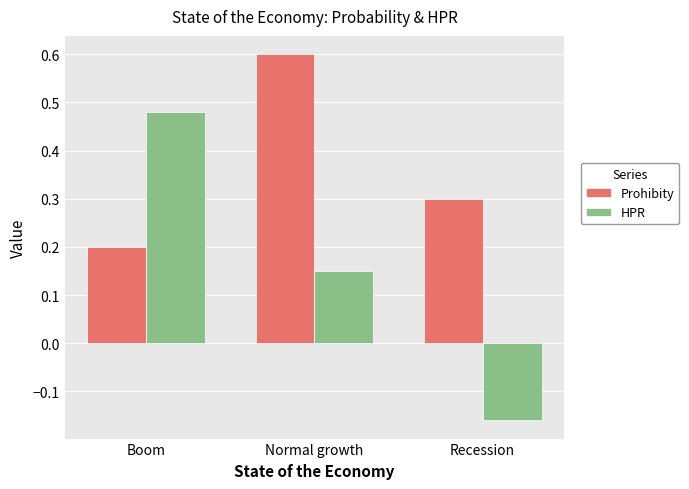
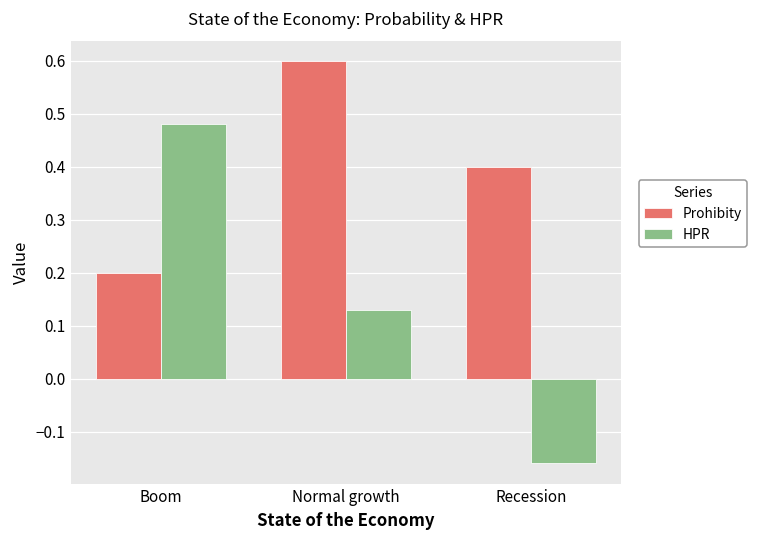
HPR, Normal growth: 0.15 -> 0.13
Prohibity, Recession: 0.3 -> 0.4
